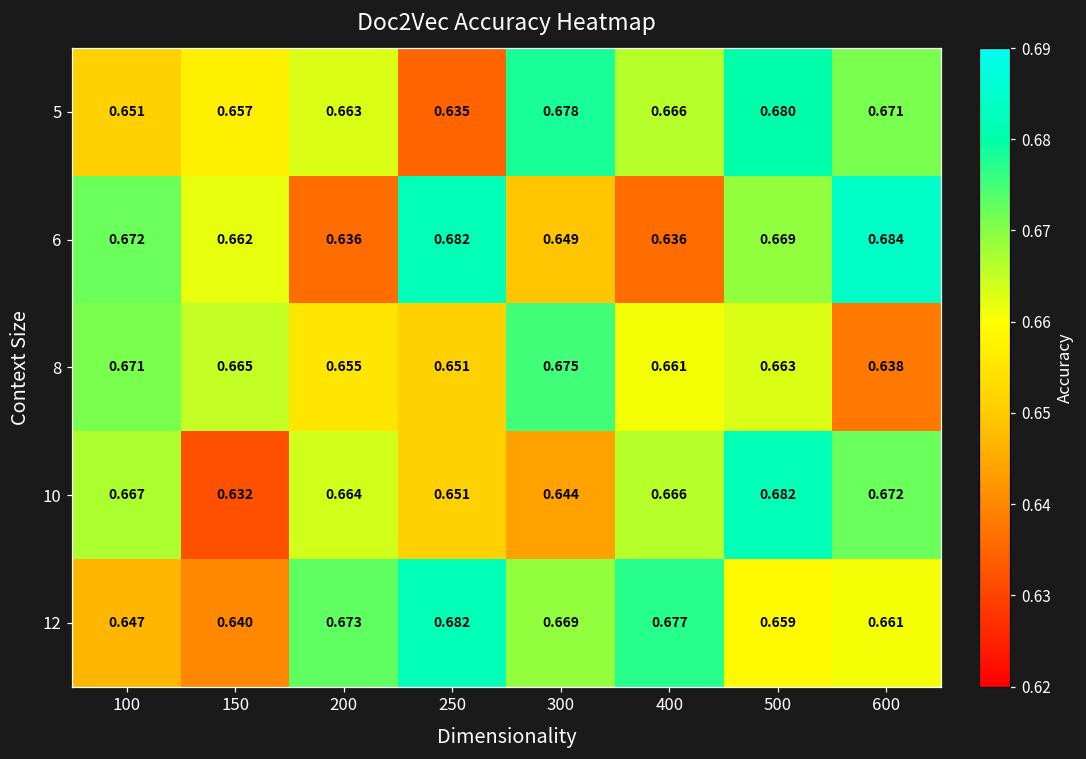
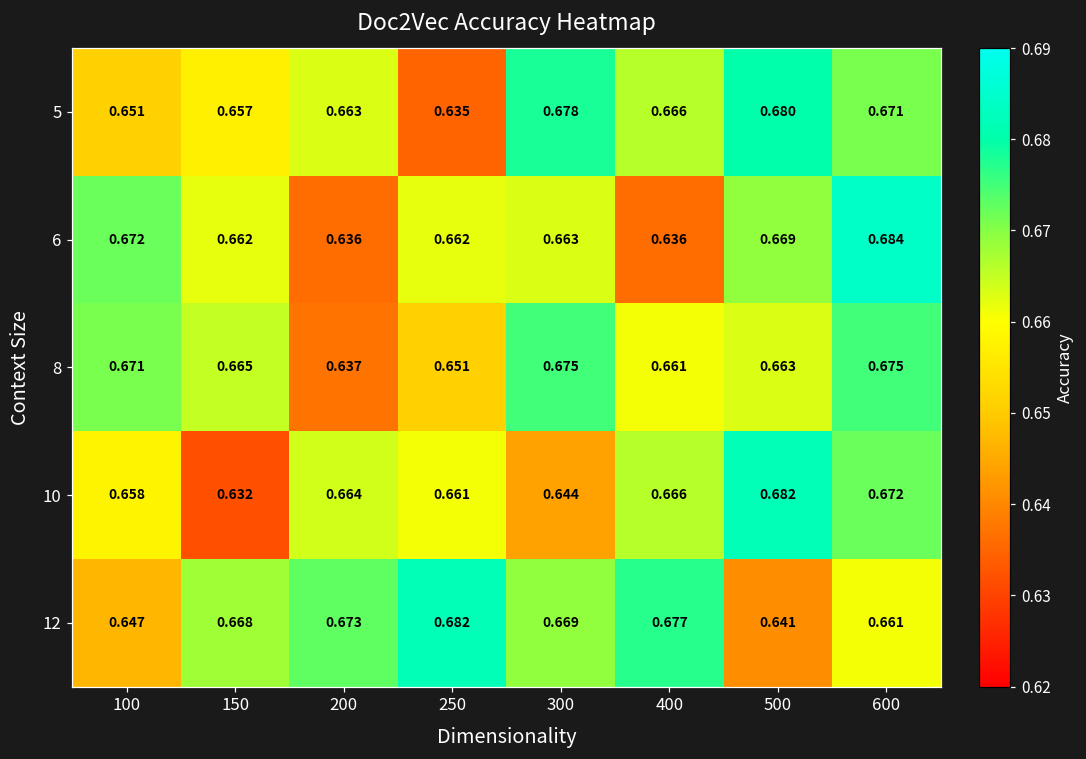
6, 250: 0.682 -> 0.662
6, 300: 0.649 -> 0.663
8, 200: 0.655 -> 0.637
8, 600: 0.638 -> 0.675
10, 100: 0.667 -> 0.658
10, 250: 0.651 -> 0.661
12, 150: 0.640 -> 0.668
12, 500: 0.659 -> 0.641
